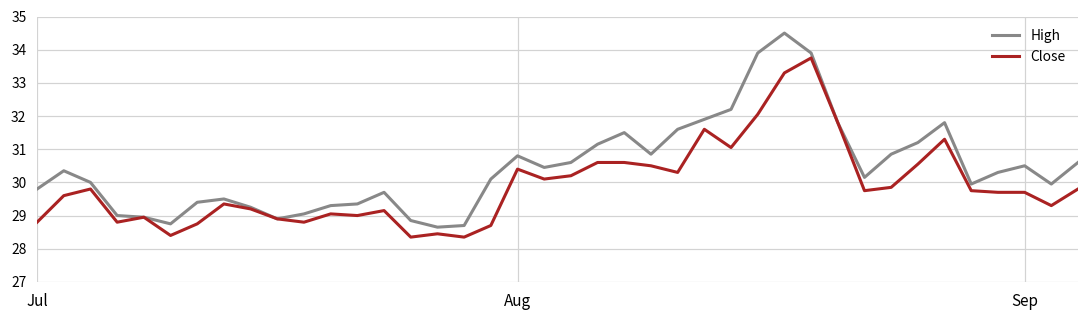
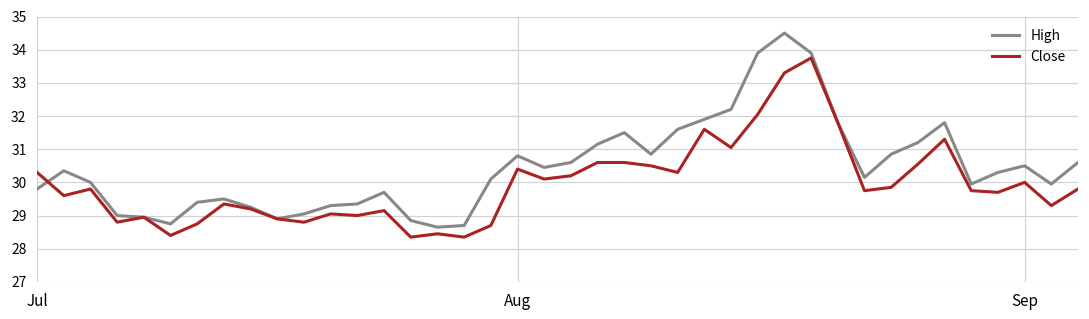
Close, Jul: 28.8 -> 30.3
Close, Sep: 29.7 -> 30.0
